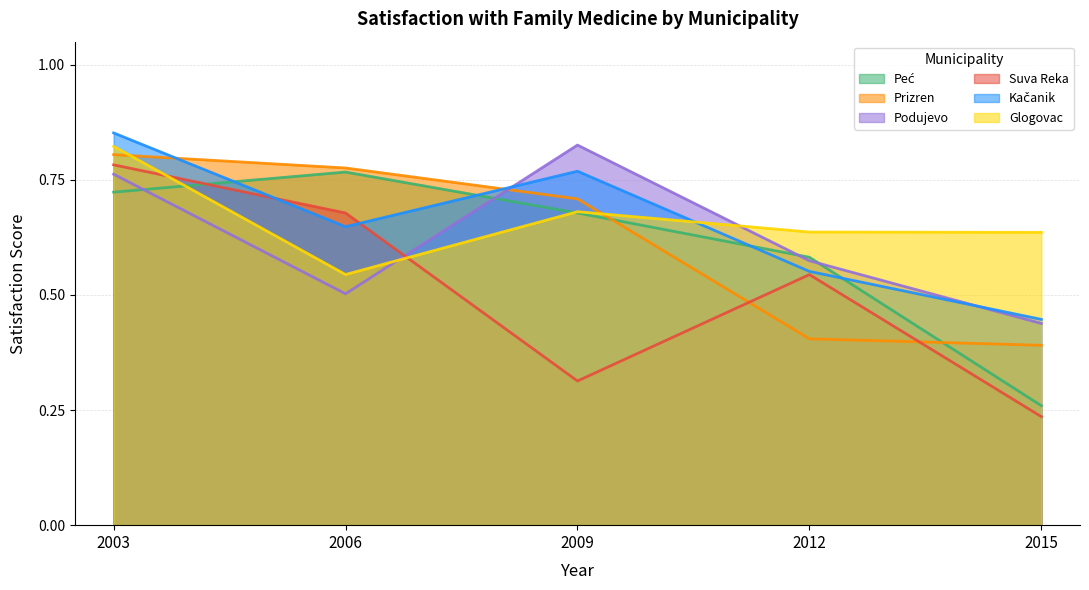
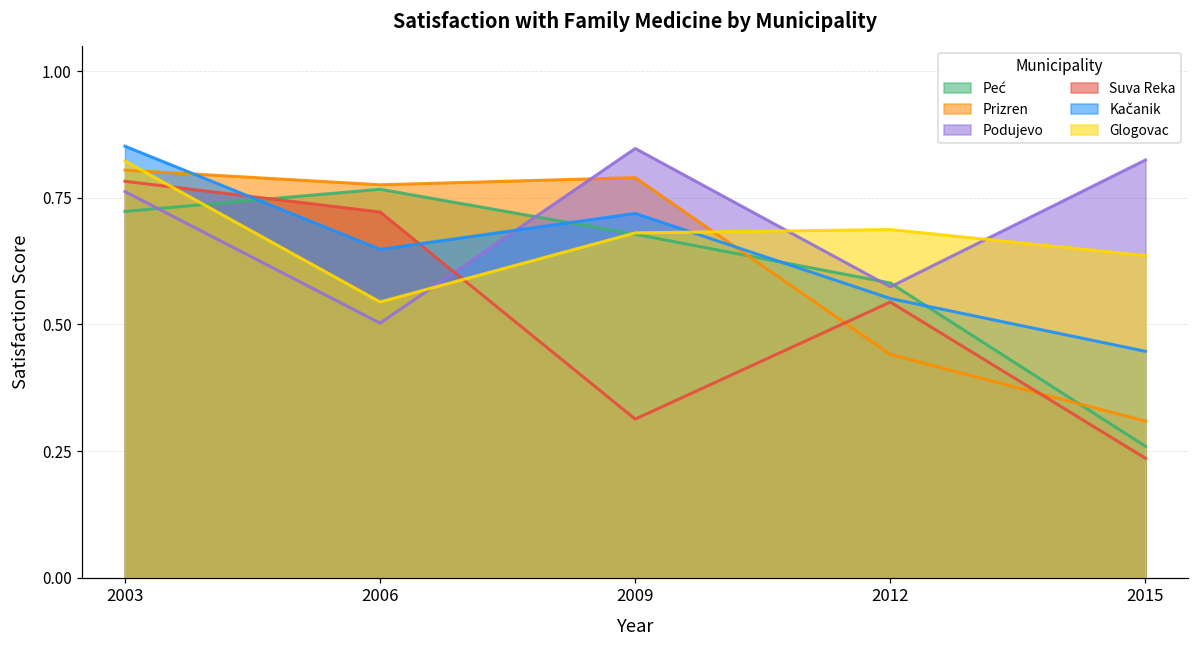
Suva Reka, 2006: 0.68 -> 0.72
Prizren, 2009: 0.71 -> 0.79
Podujevo, 2009: 0.83 -> 0.85
Kačanik, 2009: 0.77 -> 0.72
Prizren, 2012: 0.40 -> 0.44
Glogovac, 2012: 0.64 -> 0.69
Prizren, 2015: 0.39 -> 0.31
Podujevo, 2015: 0.44 -> 0.82
